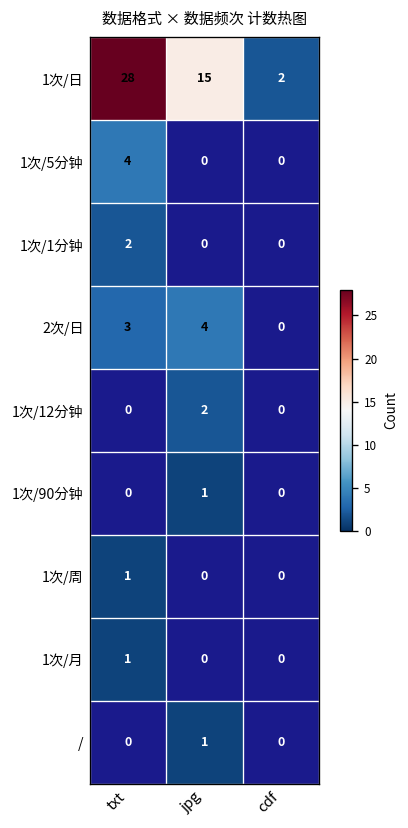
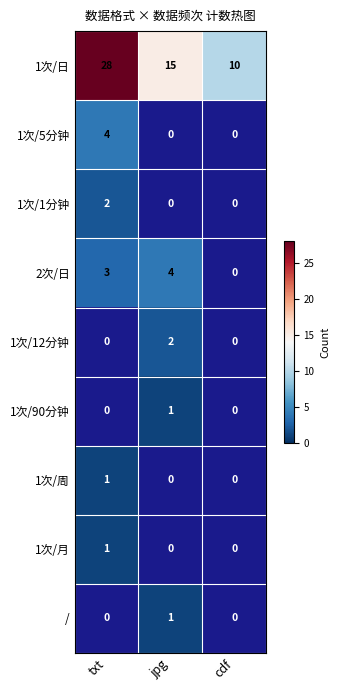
1次/日, cdf: 2 -> 10
